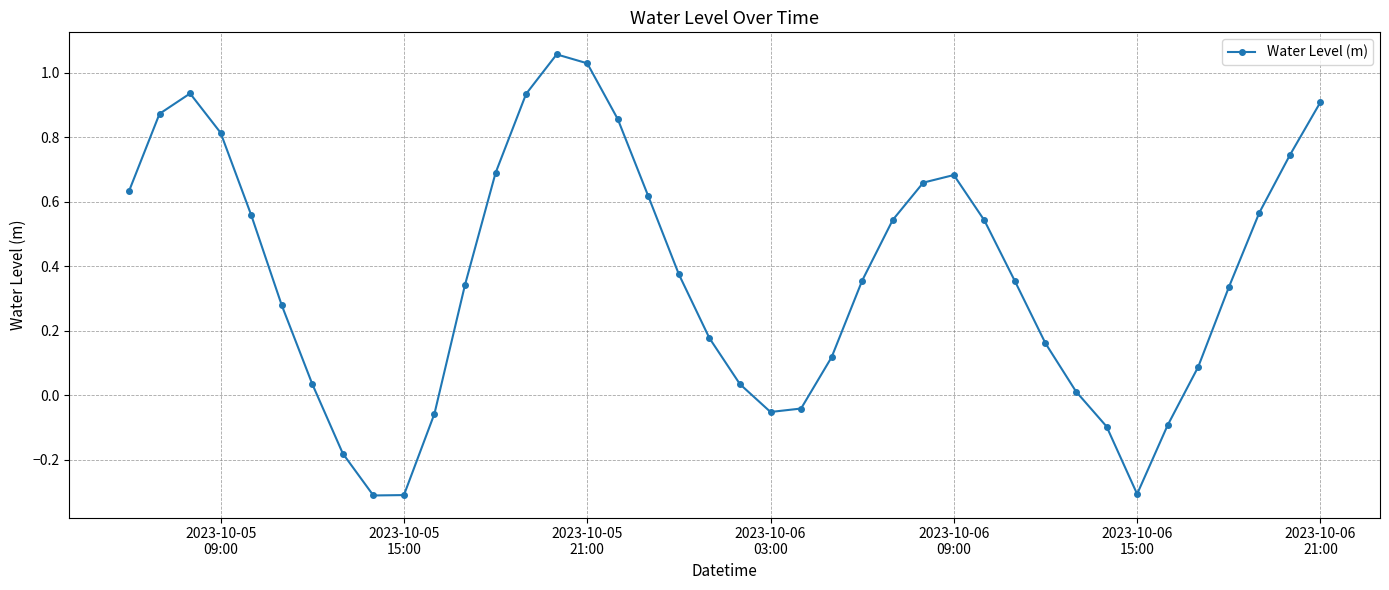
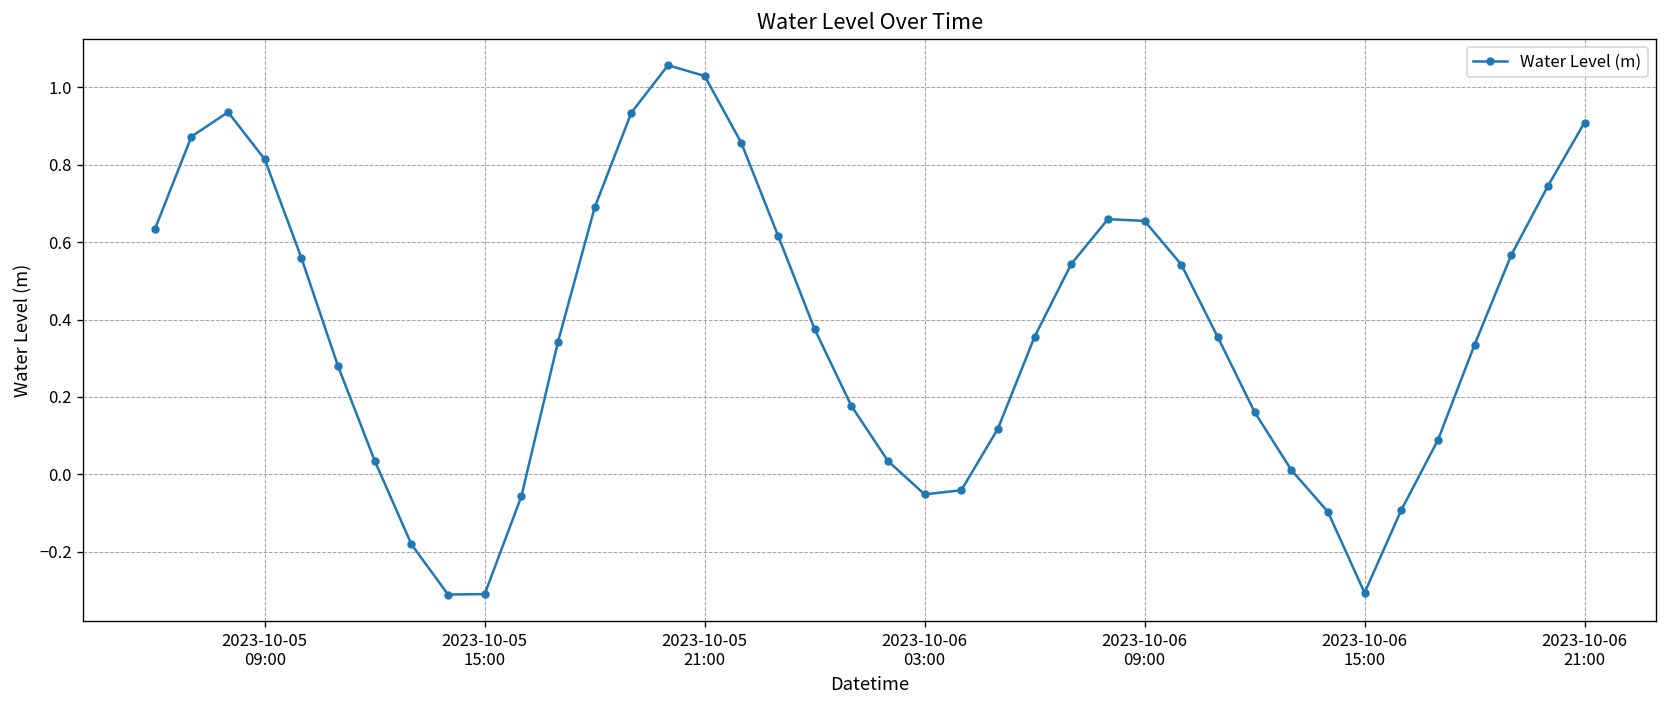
2023-10-06 09:00: 0.68 -> 0.65
